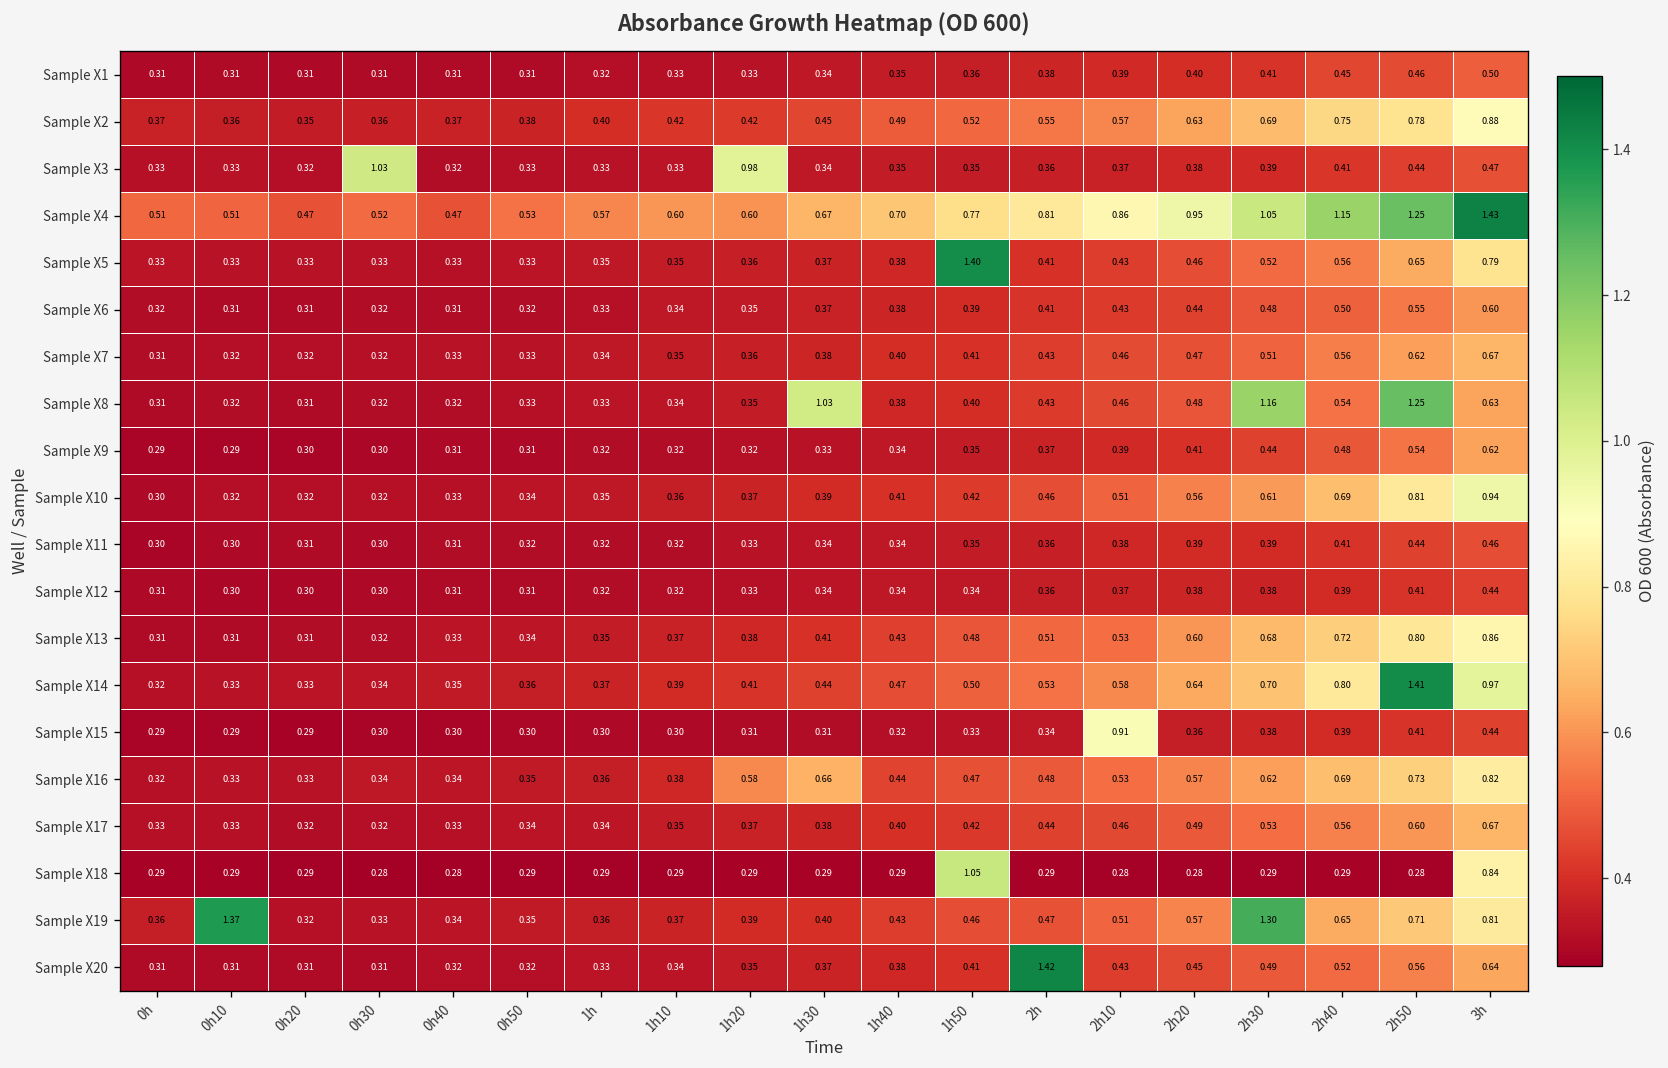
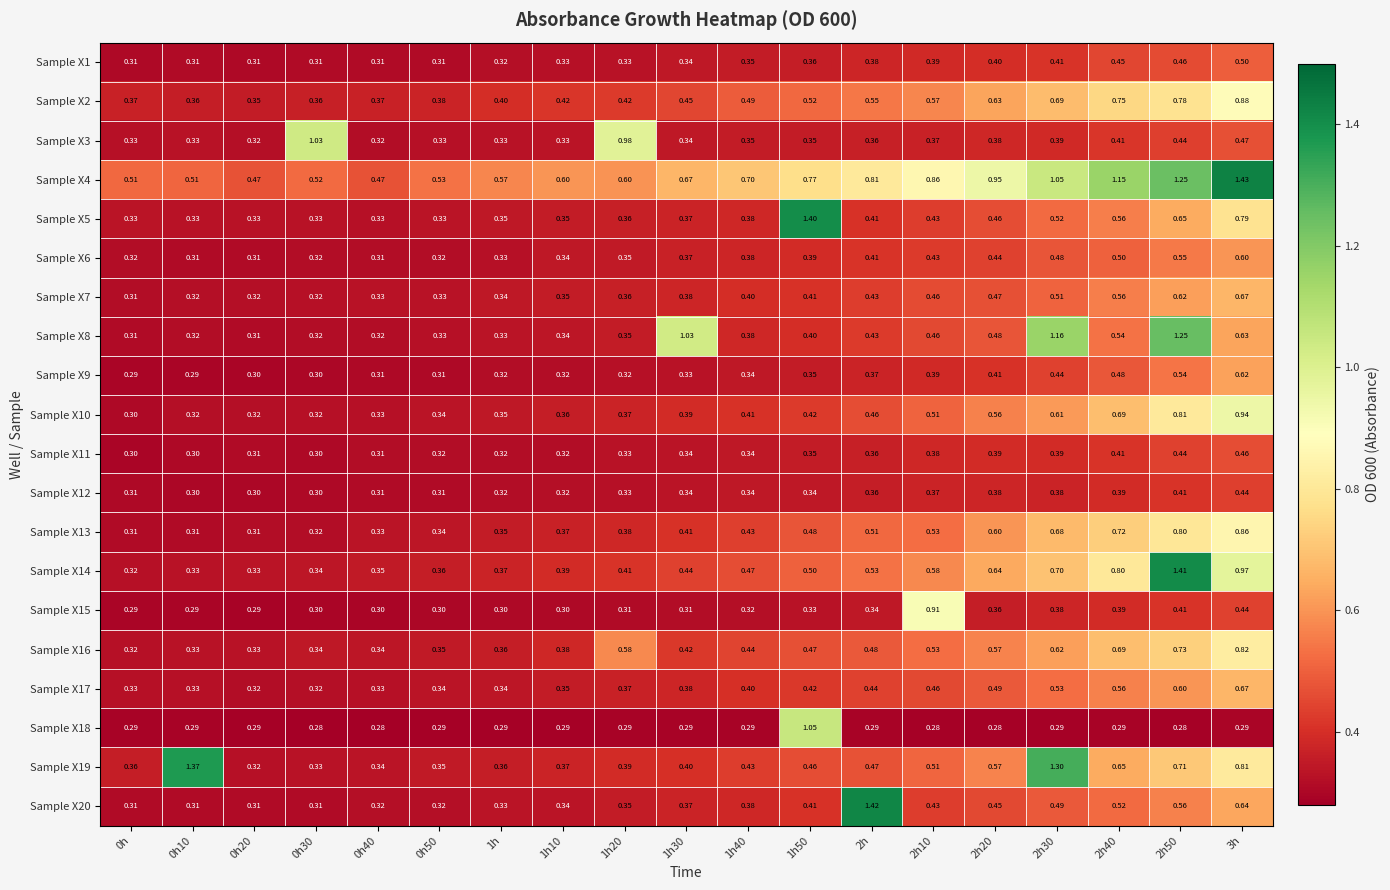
Sample X16, 1h30: 0.66 -> 0.42
Sample X18, 3h: 0.84 -> 0.29
